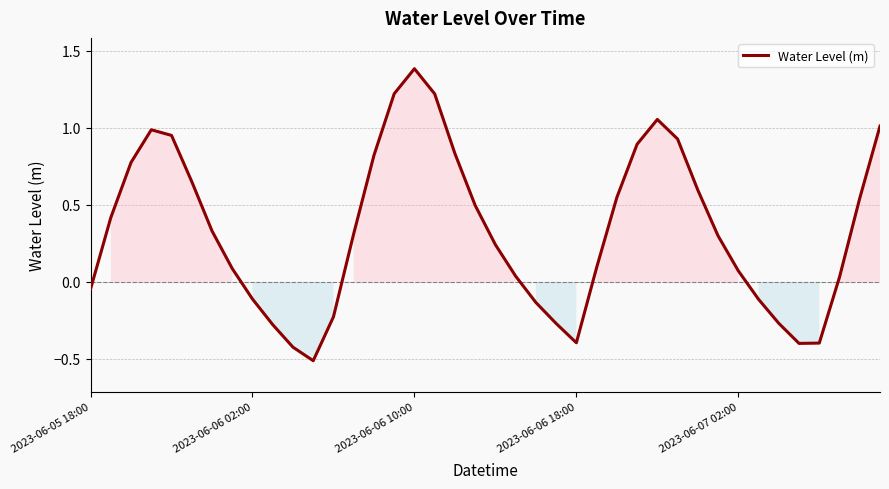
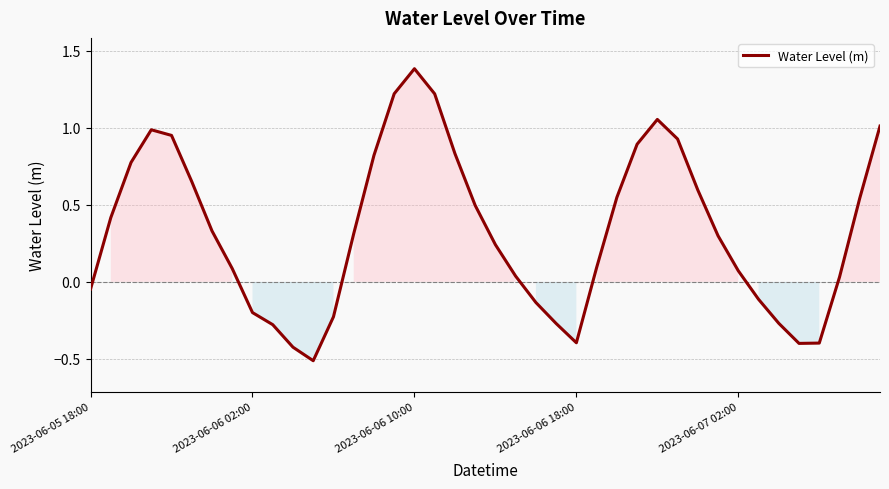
2023-06-06 02:00: -0.11 -> -0.20
